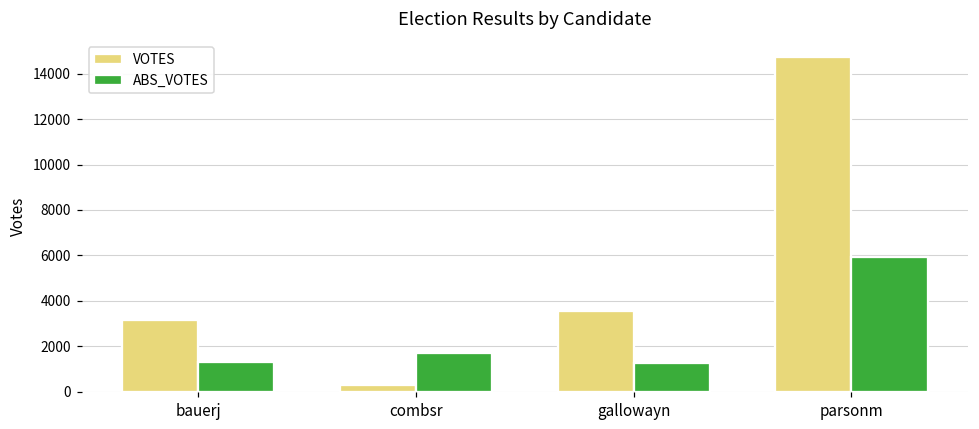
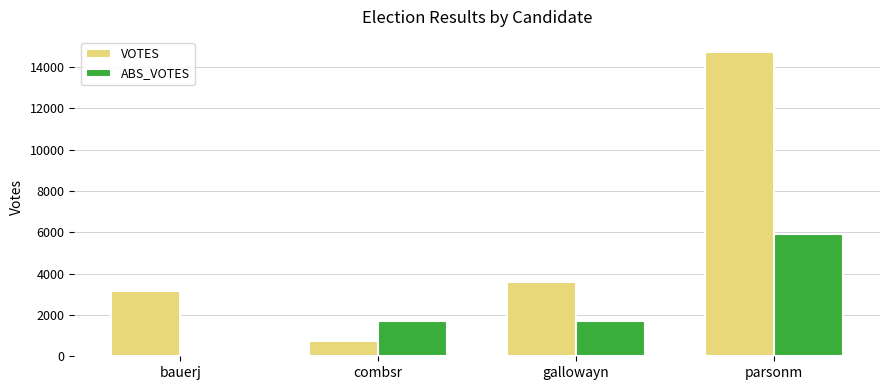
ABS_VOTES, bauerj: 1300 -> 0
VOTES, combsr: 300 -> 700
ABS_VOTES, gallowayn: 1300 -> 1700
